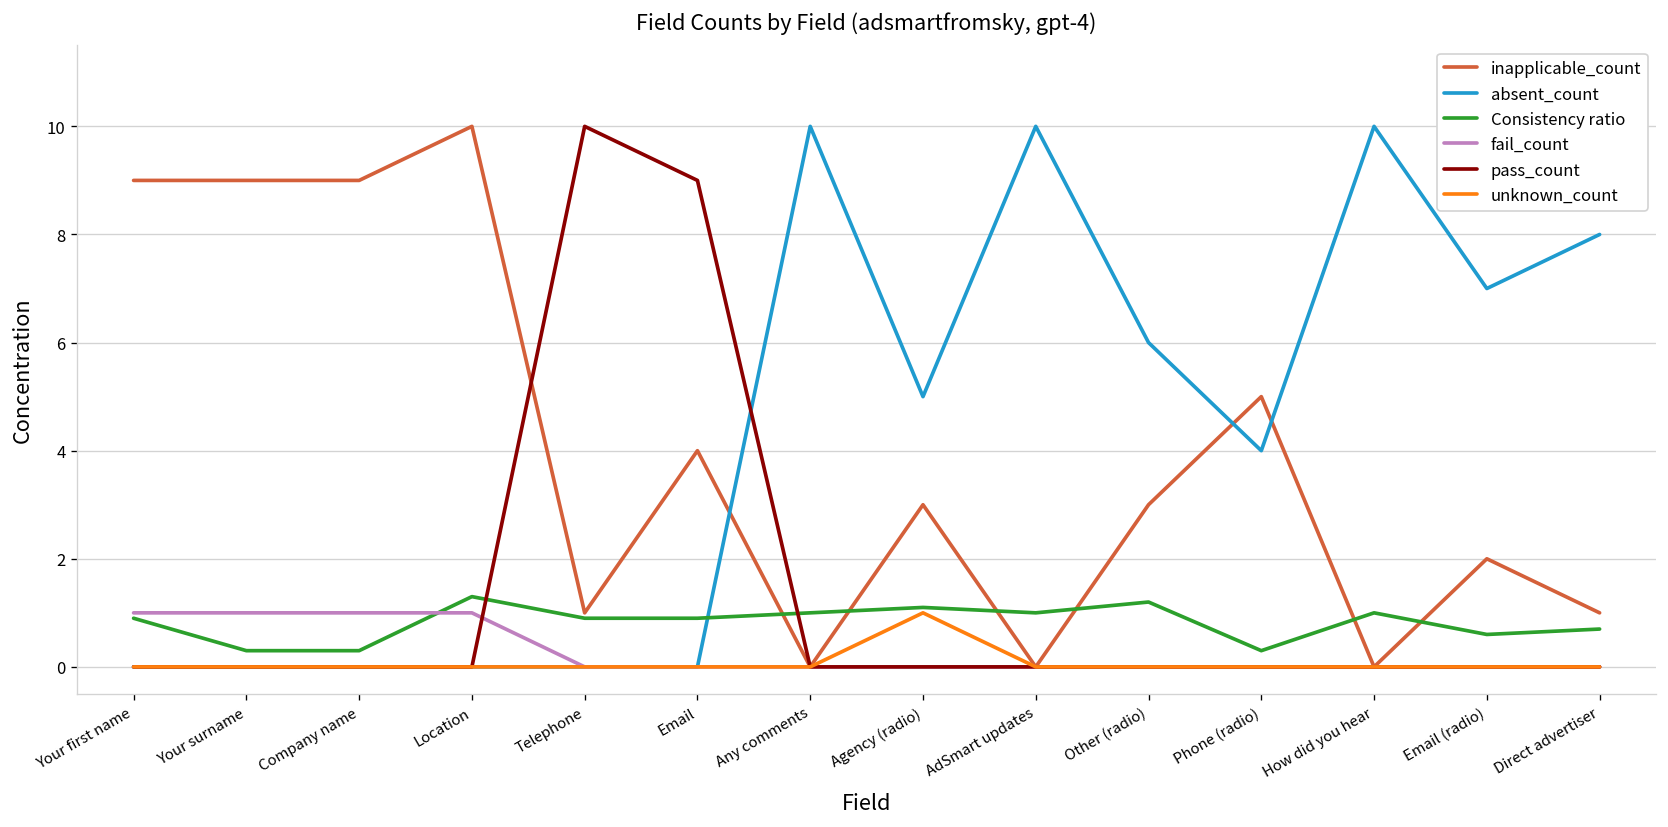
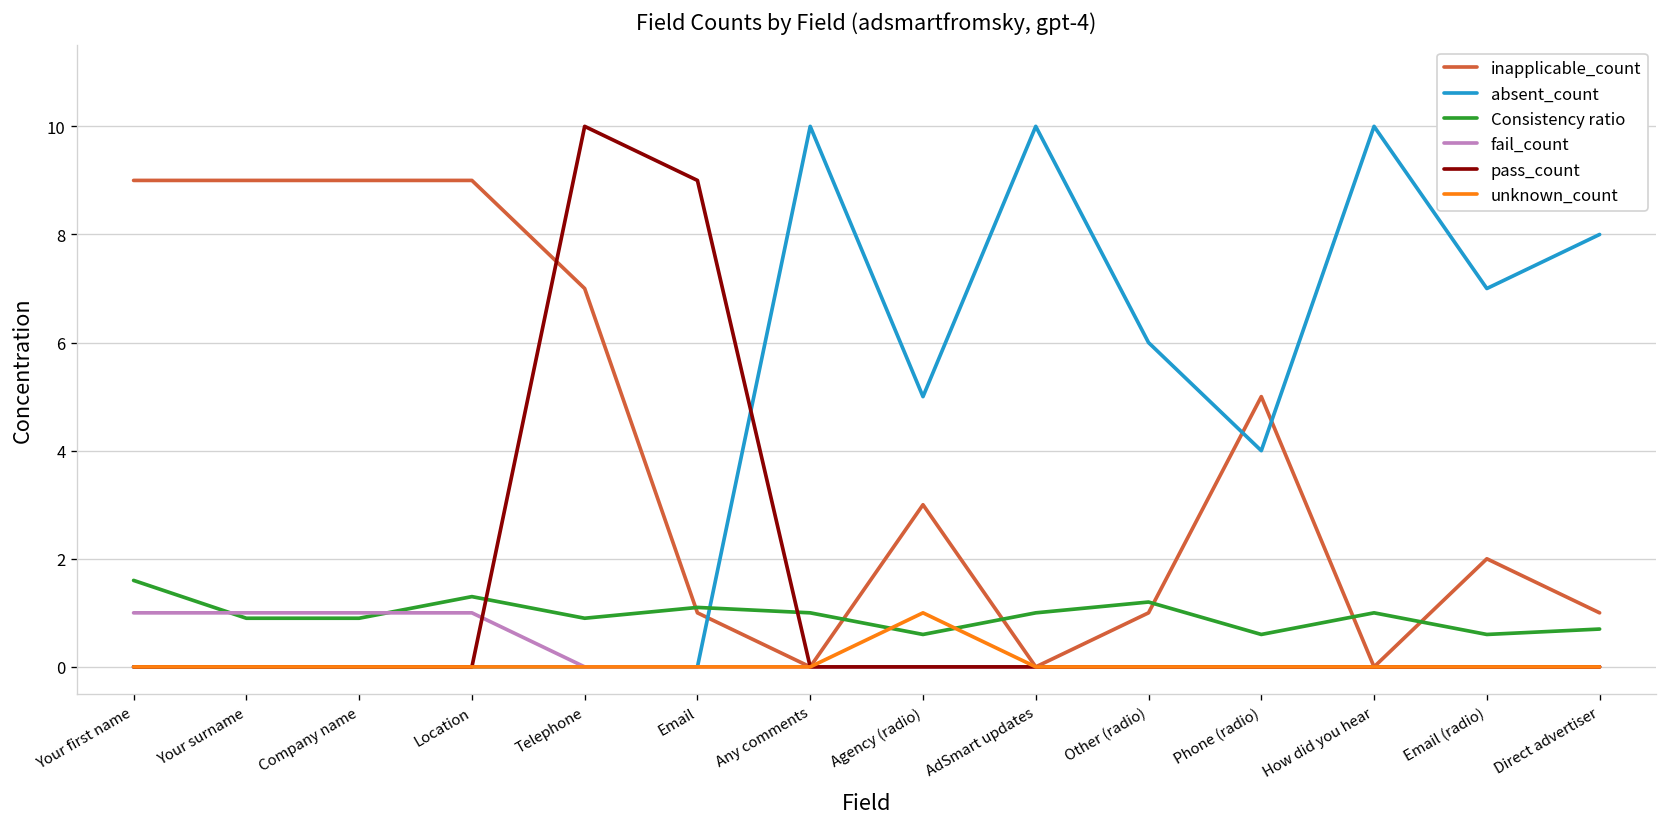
Consistency ratio, Your first name: 0.9 -> 1.6
Consistency ratio, Your surname: 0.3 -> 0.9
Consistency ratio, Company name: 0.3 -> 0.9
inapplicable_count, Location: 10 -> 9
inapplicable_count, Telephone: 1 -> 7
inapplicable_count, Email: 4 -> 1
Consistency ratio, Email: 0.9 -> 1.1
Consistency ratio, Agency (radio): 1.1 -> 0.6
inapplicable_count, Other (radio): 3 -> 1
Consistency ratio, Phone (radio): 0.3 -> 0.6
